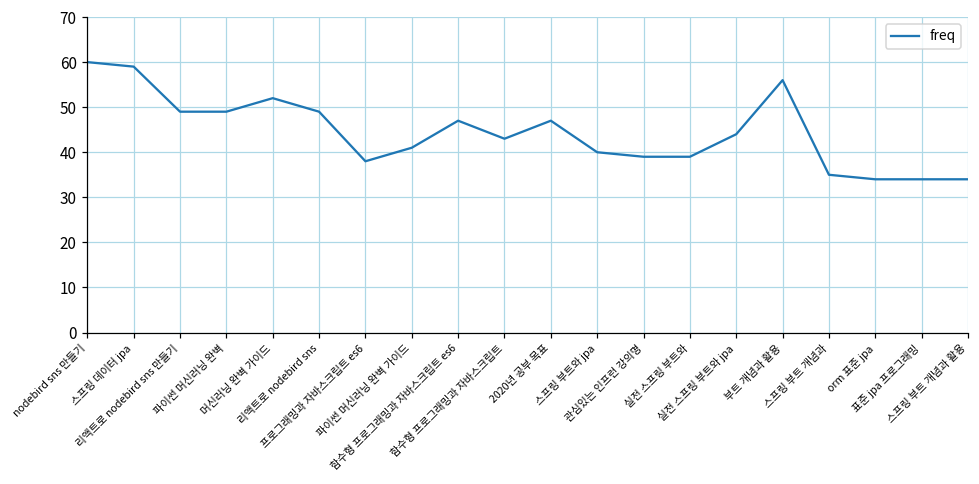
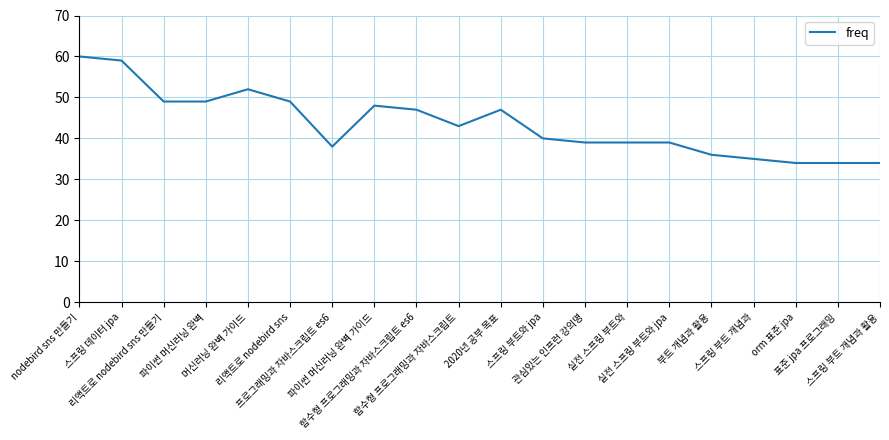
파이썬 머신러닝 완벽 가이드: 41 -> 48
실전 스프링 부트와 jpa: 44 -> 39
부트 개념과 활용: 56 -> 36
